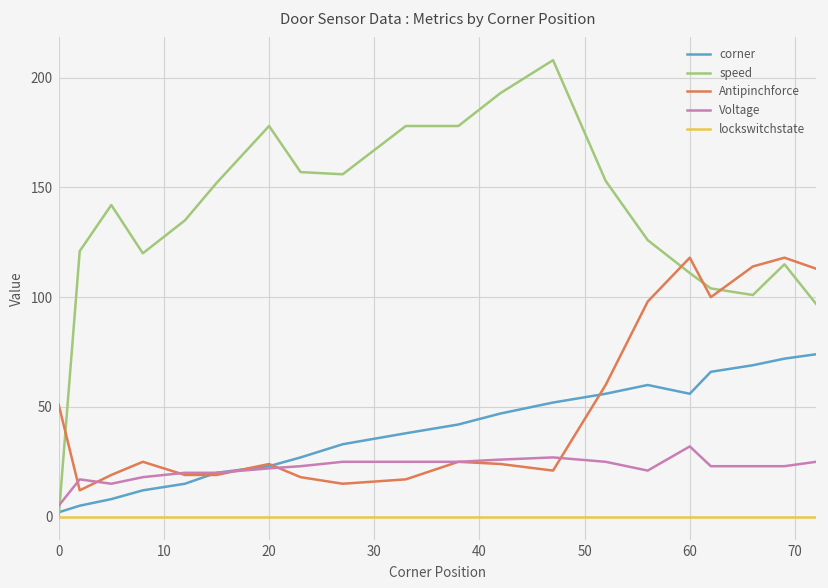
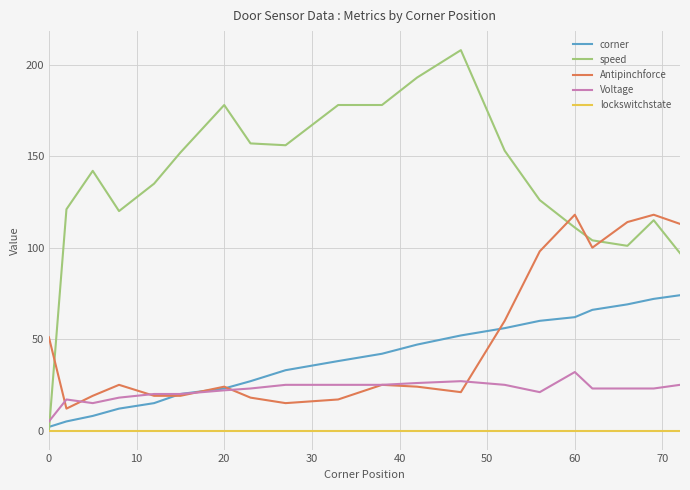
corner, 60: 56 -> 62
